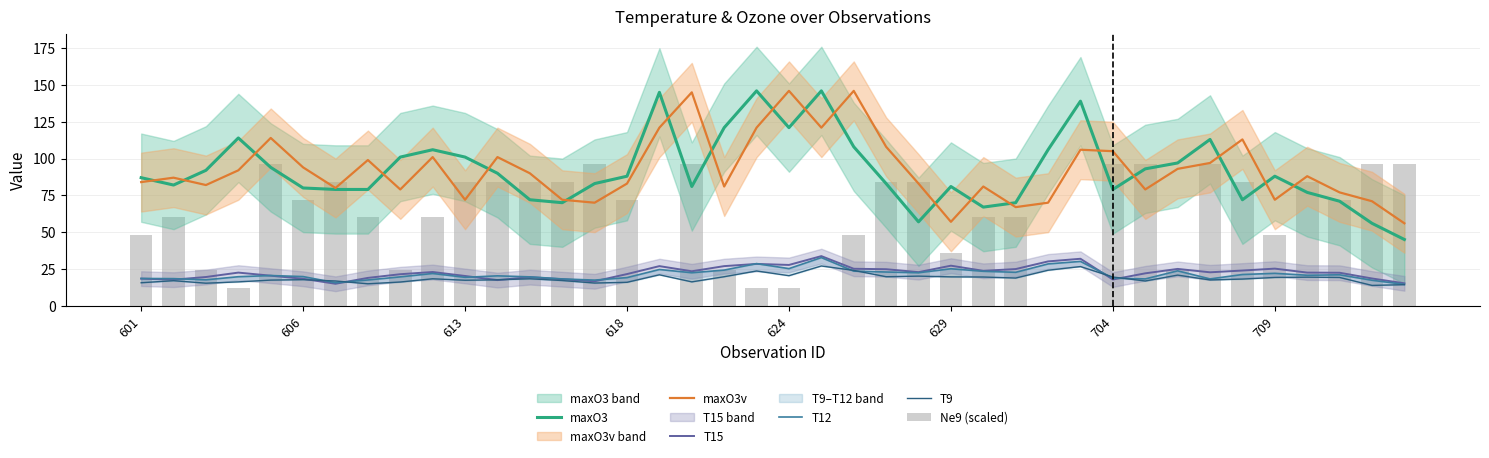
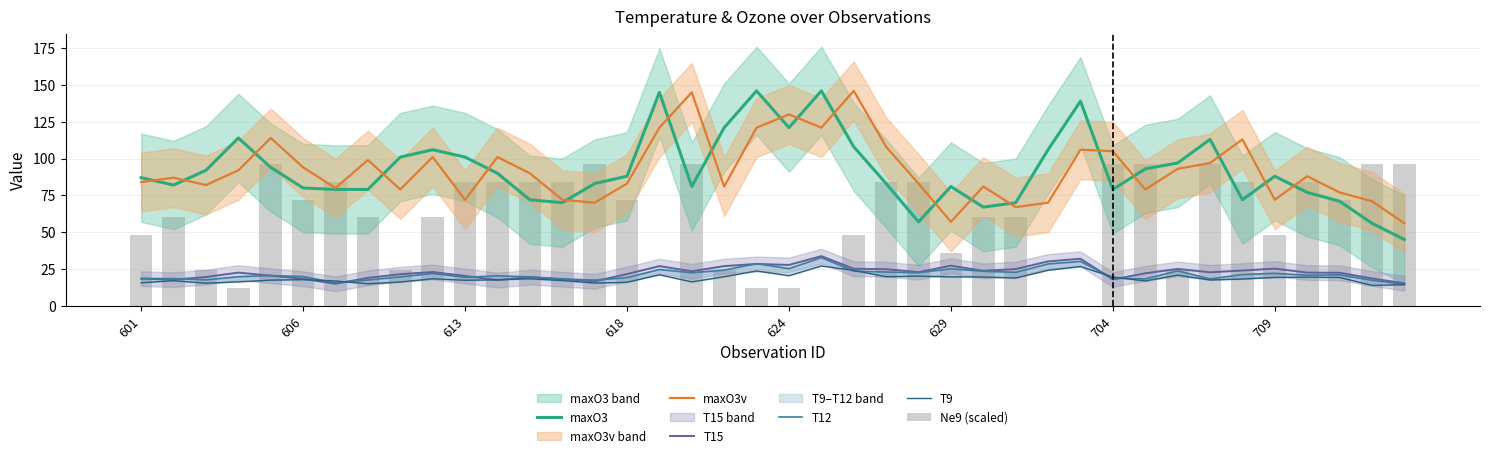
maxO3v, 624: 146 -> 130
